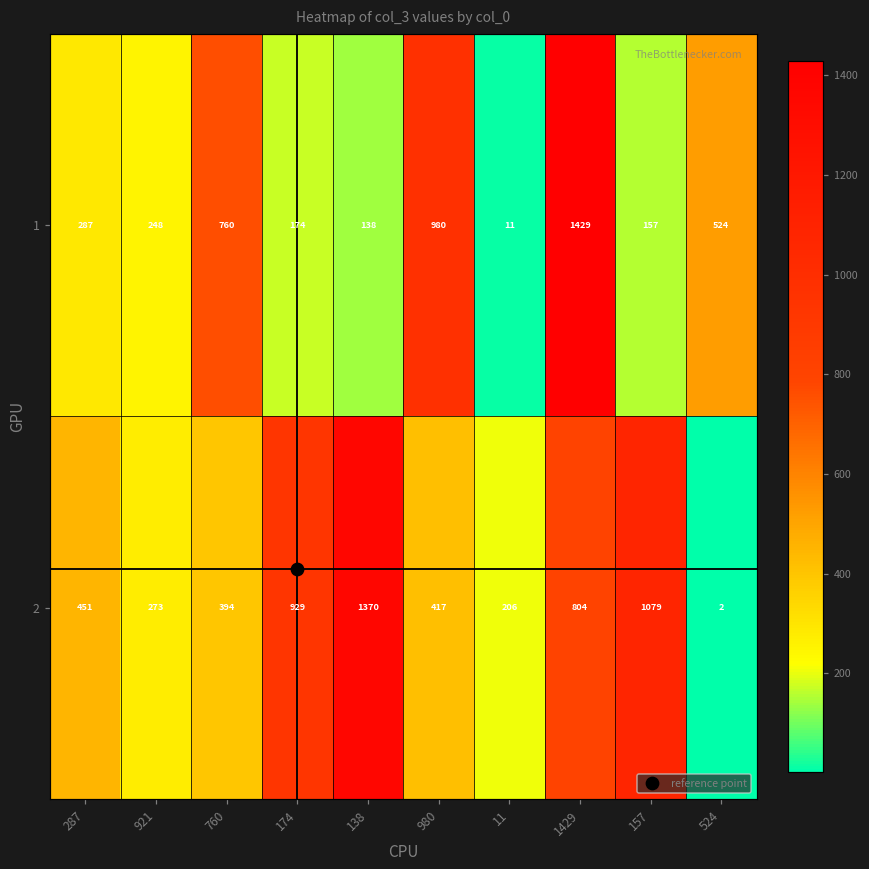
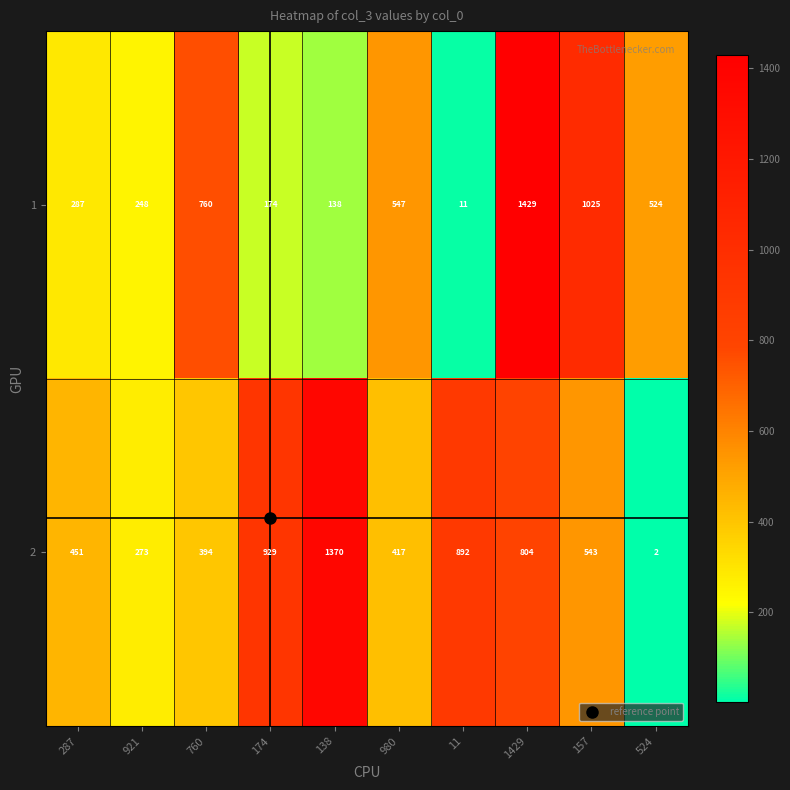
1, 980: 980 -> 547
1, 157: 157 -> 1025
2, 11: 206 -> 892
2, 157: 1079 -> 543
